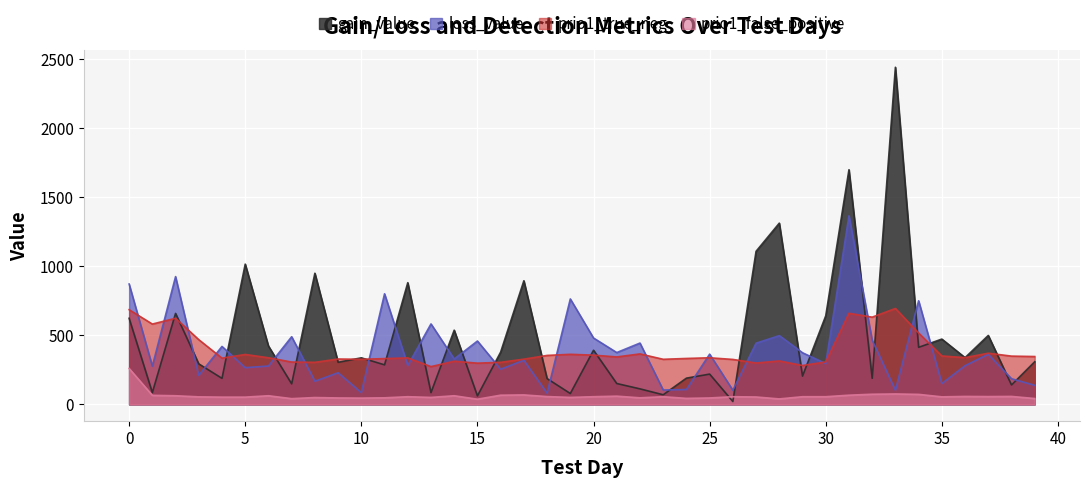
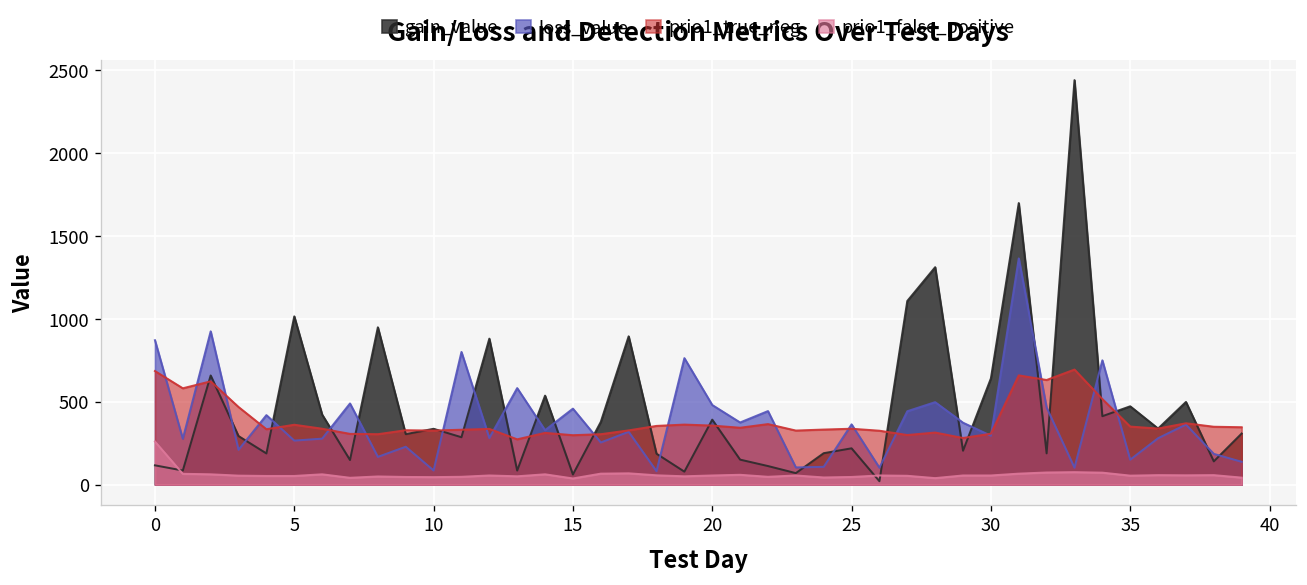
gain_value, 0: 620 -> 120
